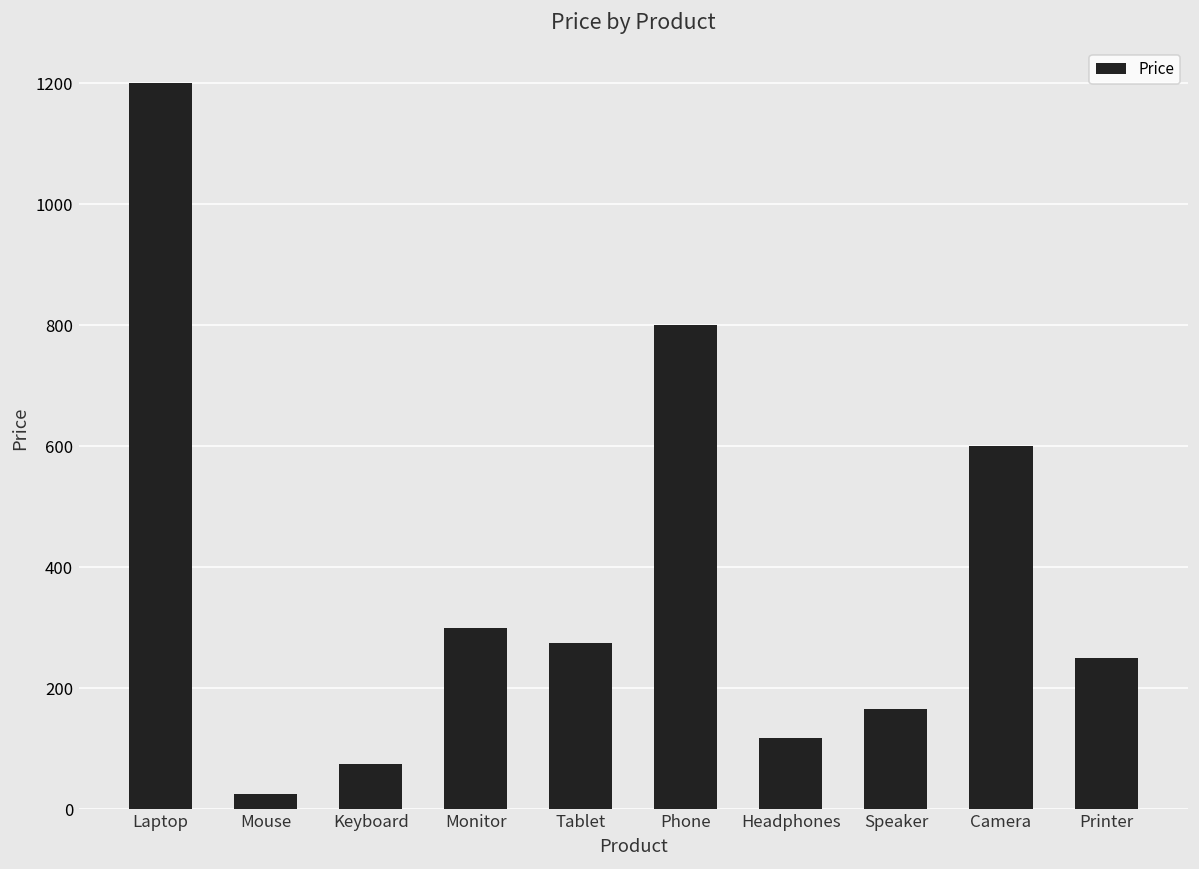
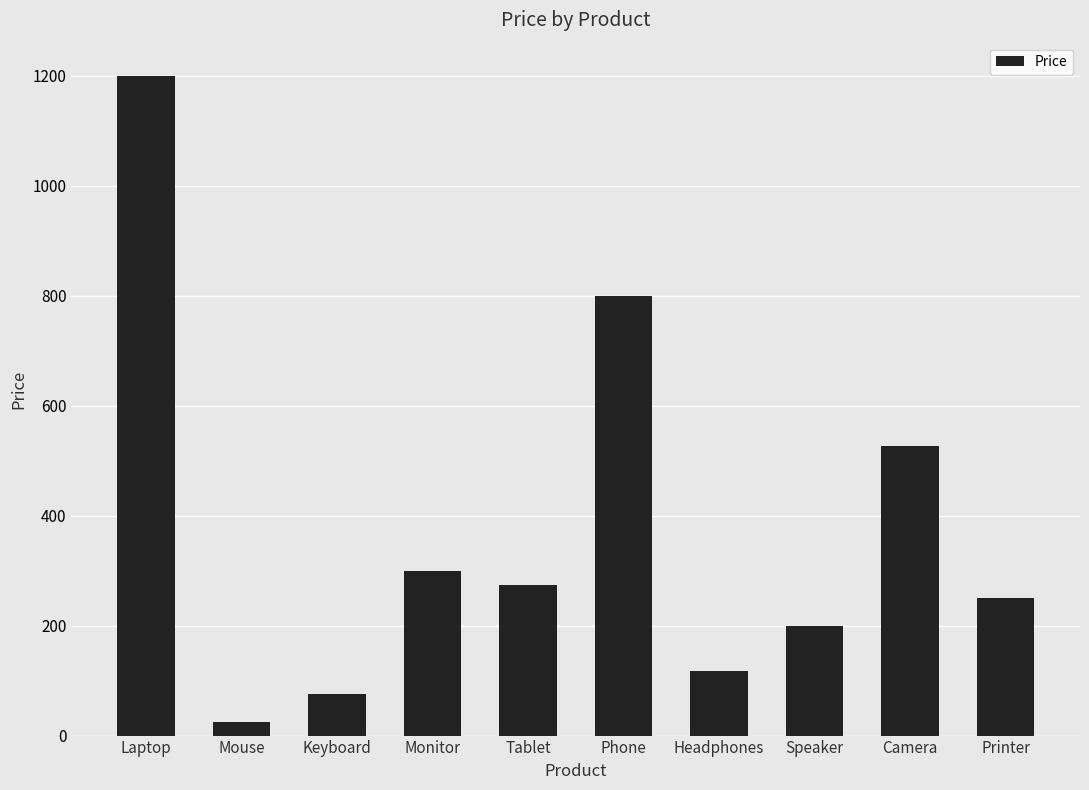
Speaker: 170 -> 200
Camera: 600 -> 530
